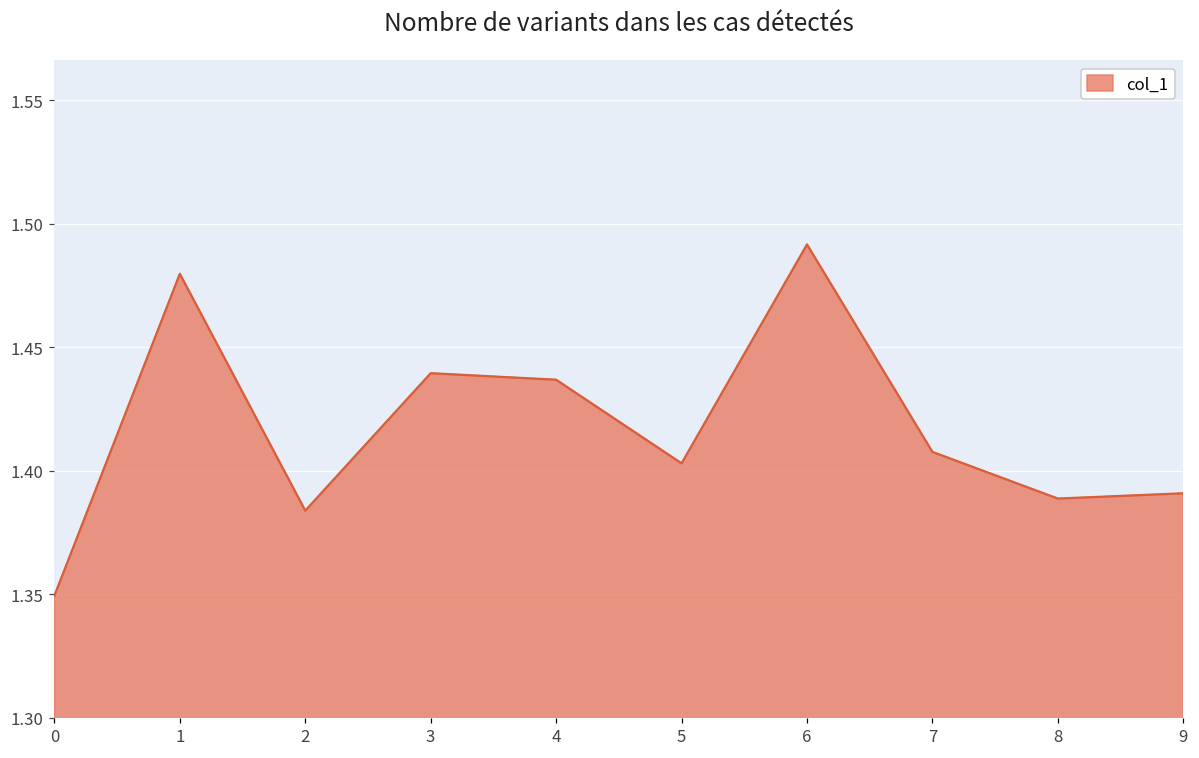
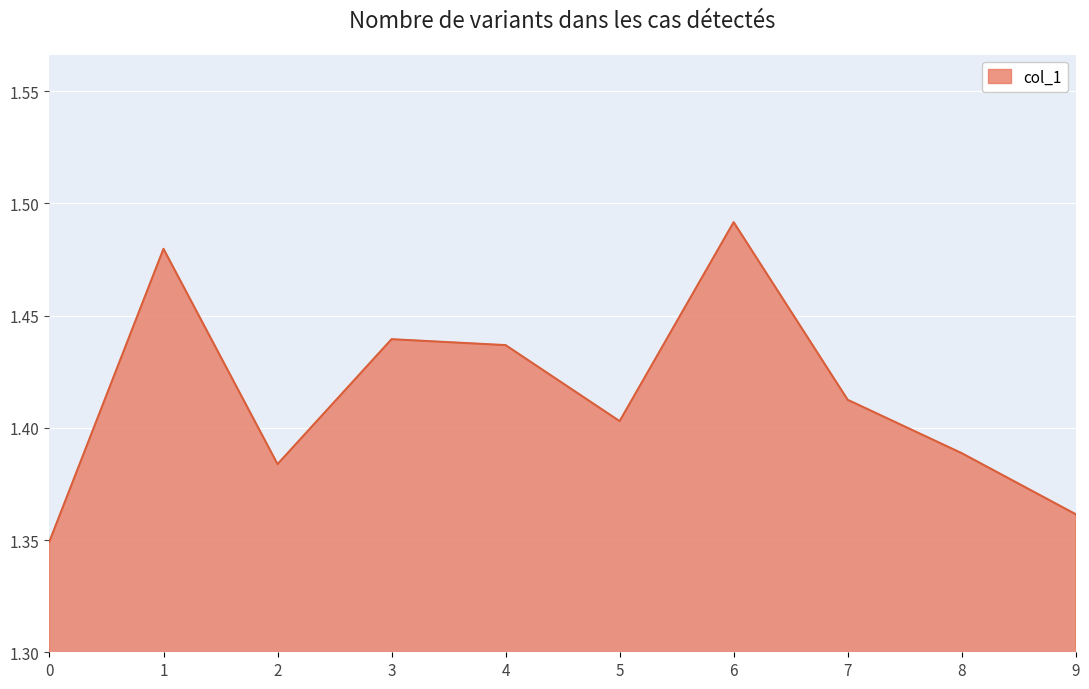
7: 1.408 -> 1.412
9: 1.391 -> 1.362
